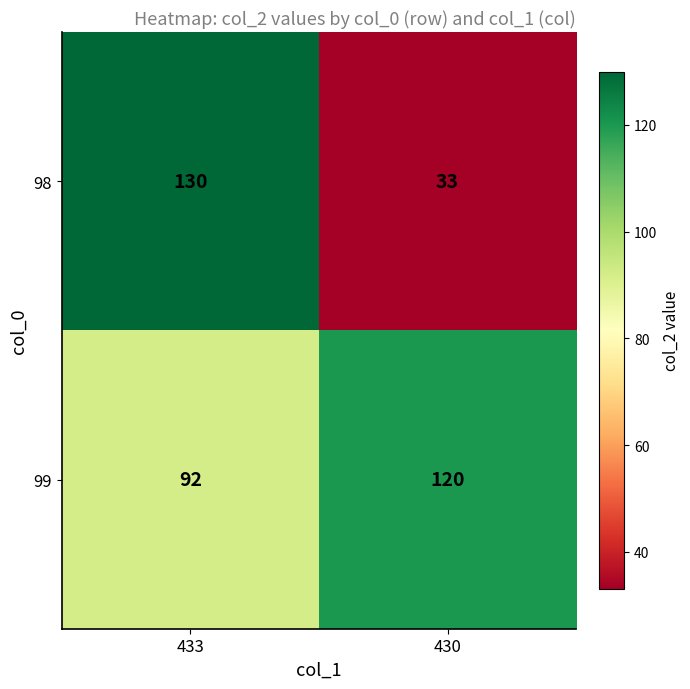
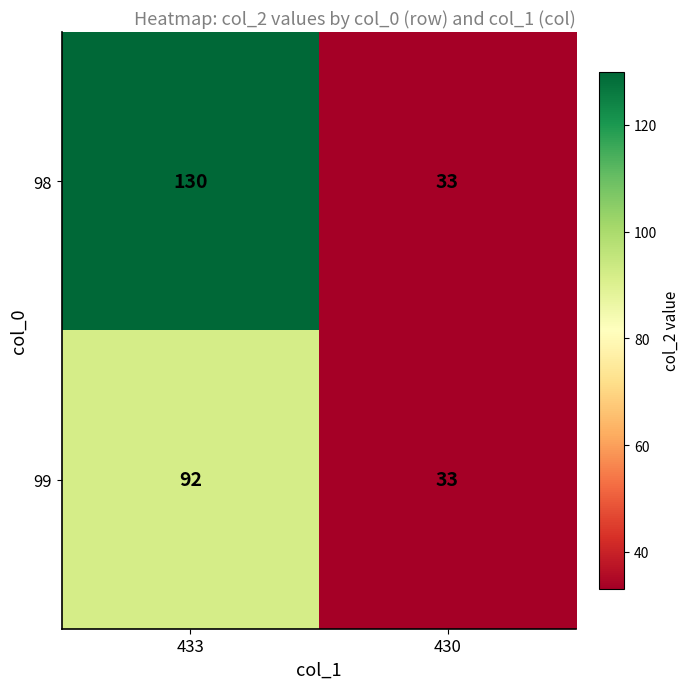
99, 430: 120 -> 33
